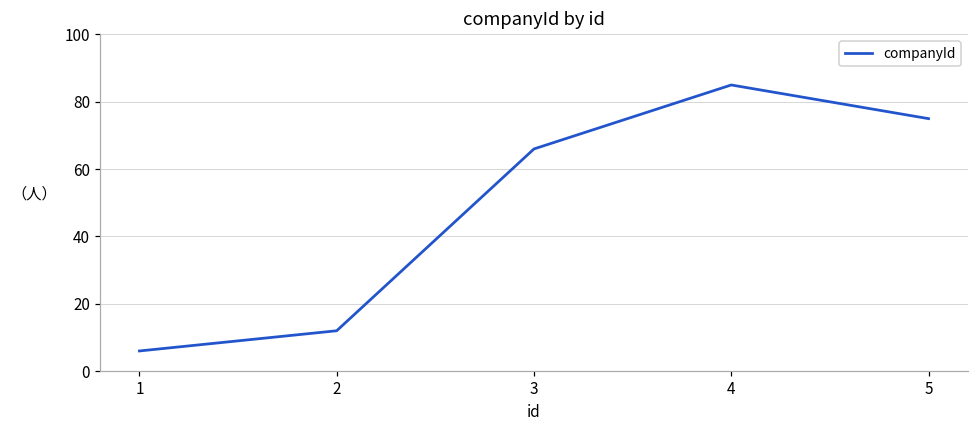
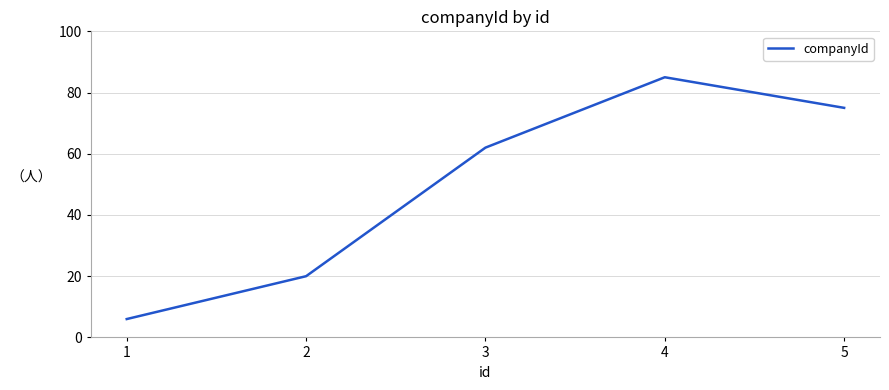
2: 12 -> 20
3: 66 -> 62
